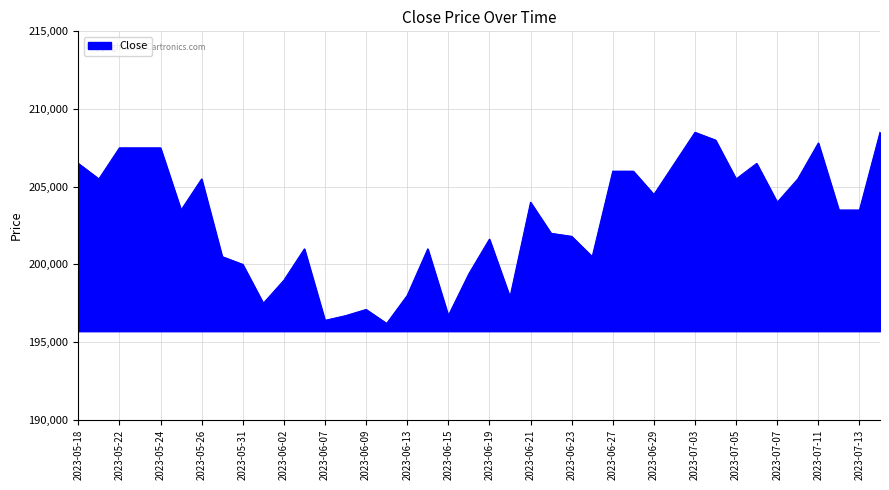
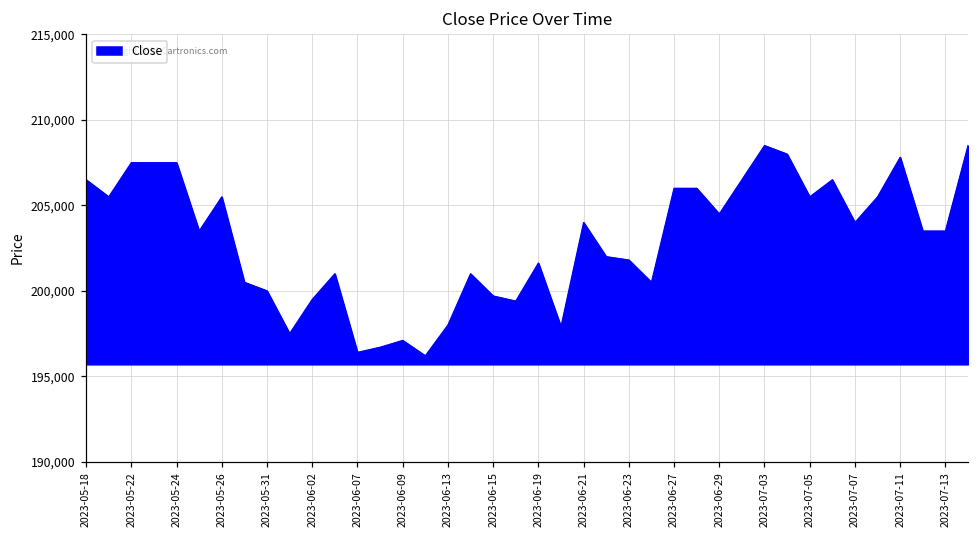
2023-06-02: 199,000 -> 199,500
2023-06-15: 196,700 -> 199,700
